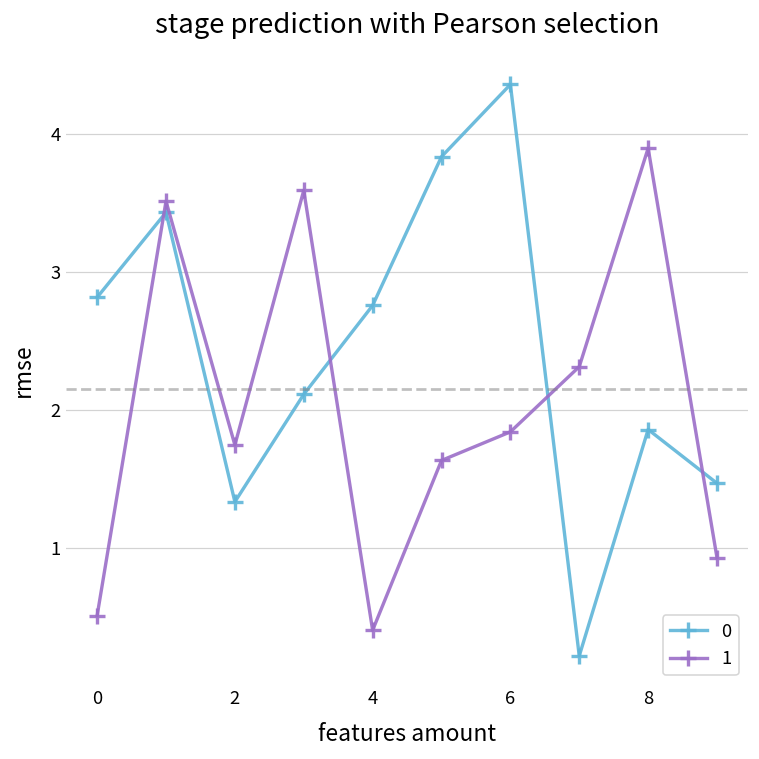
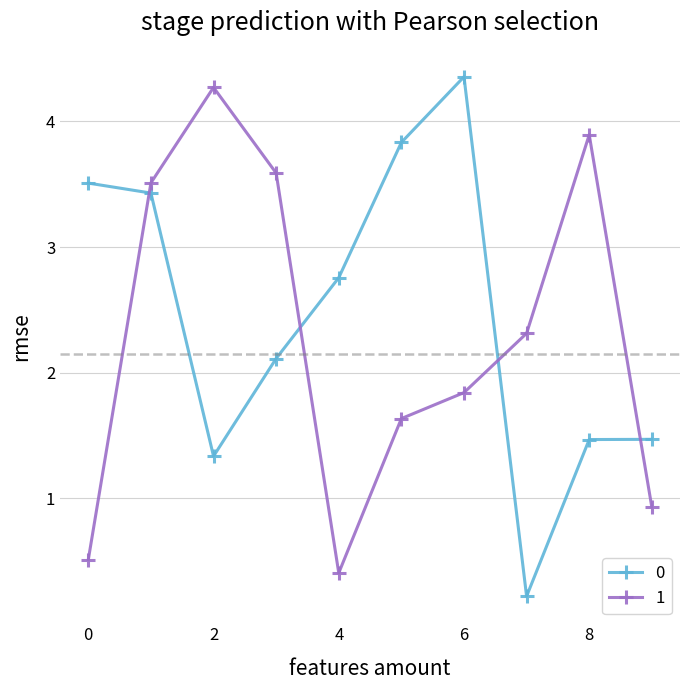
0, 0: 2.82 -> 3.51
1, 2: 1.75 -> 4.27
0, 8: 1.86 -> 1.47
